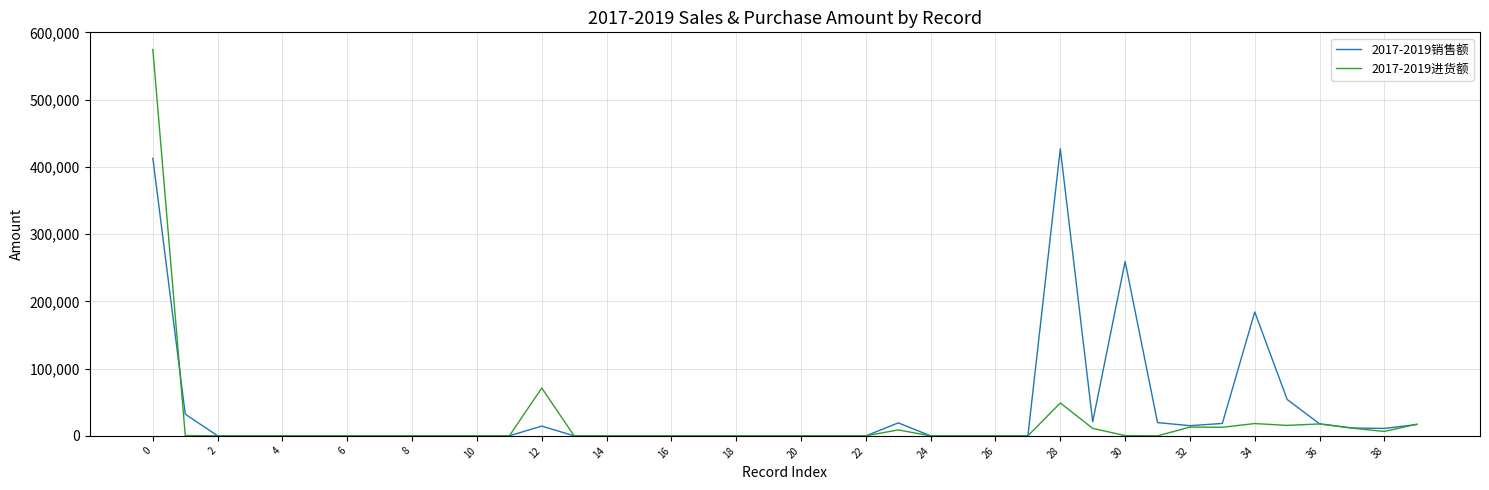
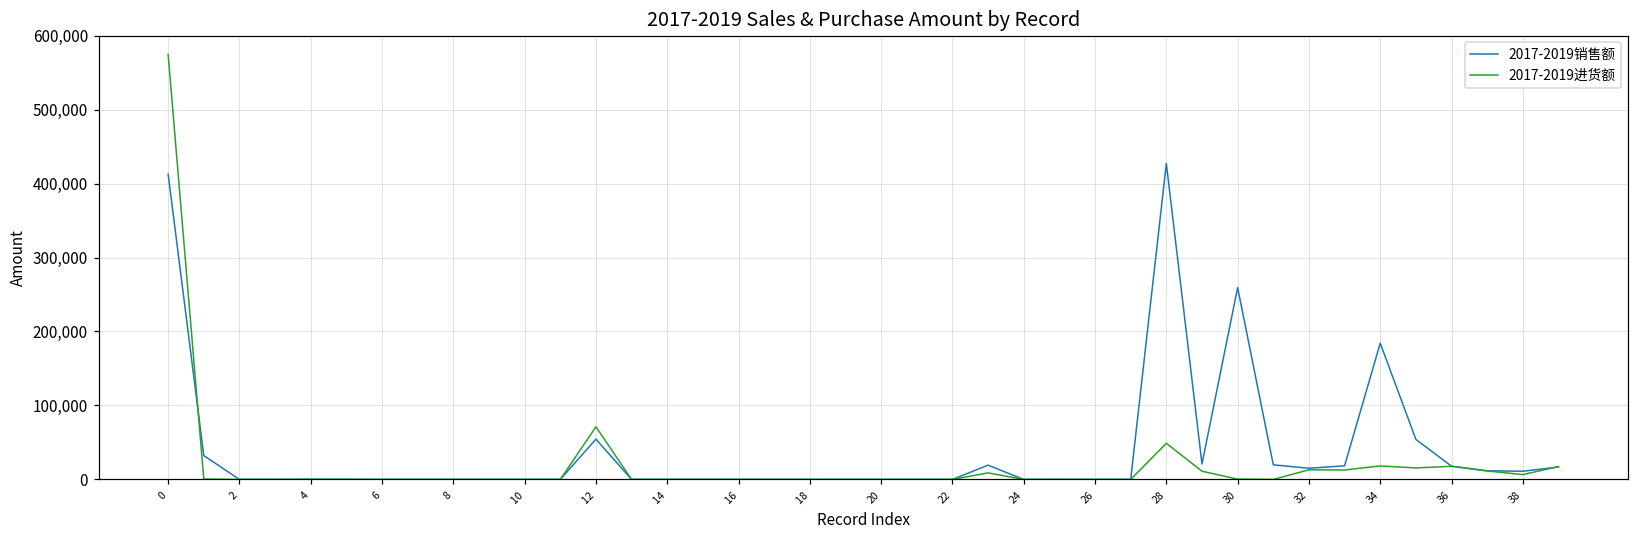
2017-2019销售额, 12: 10,000 -> 50,000
